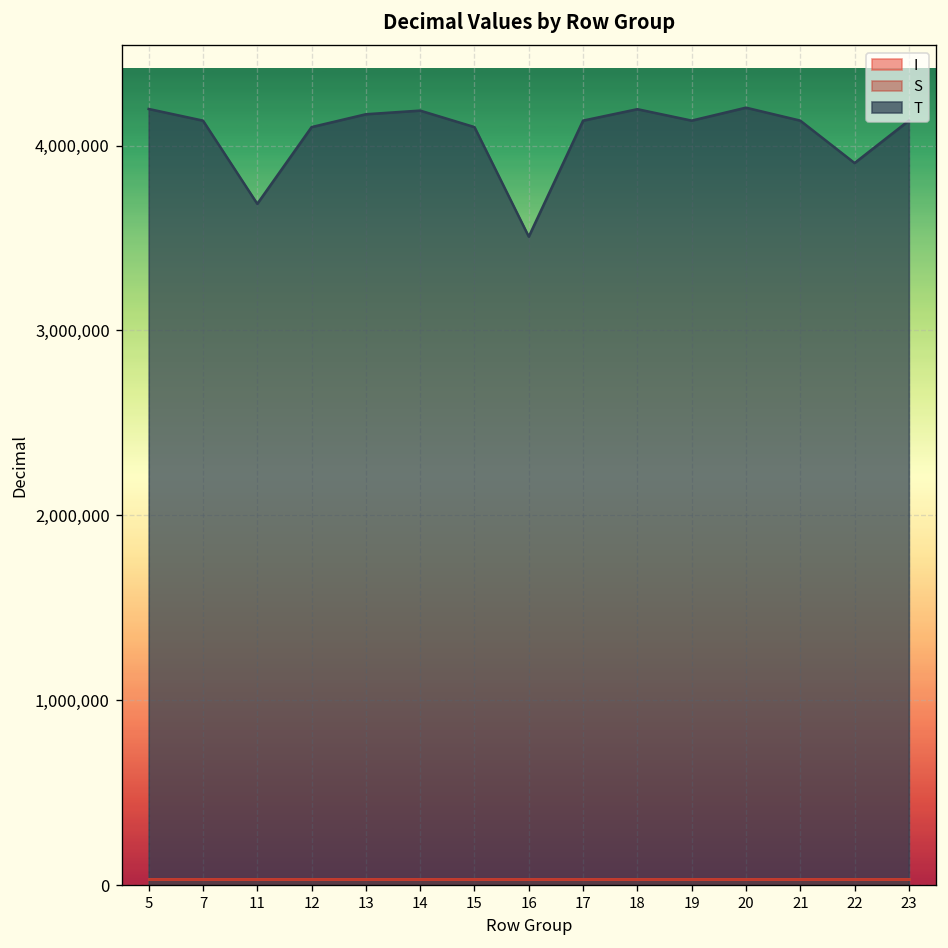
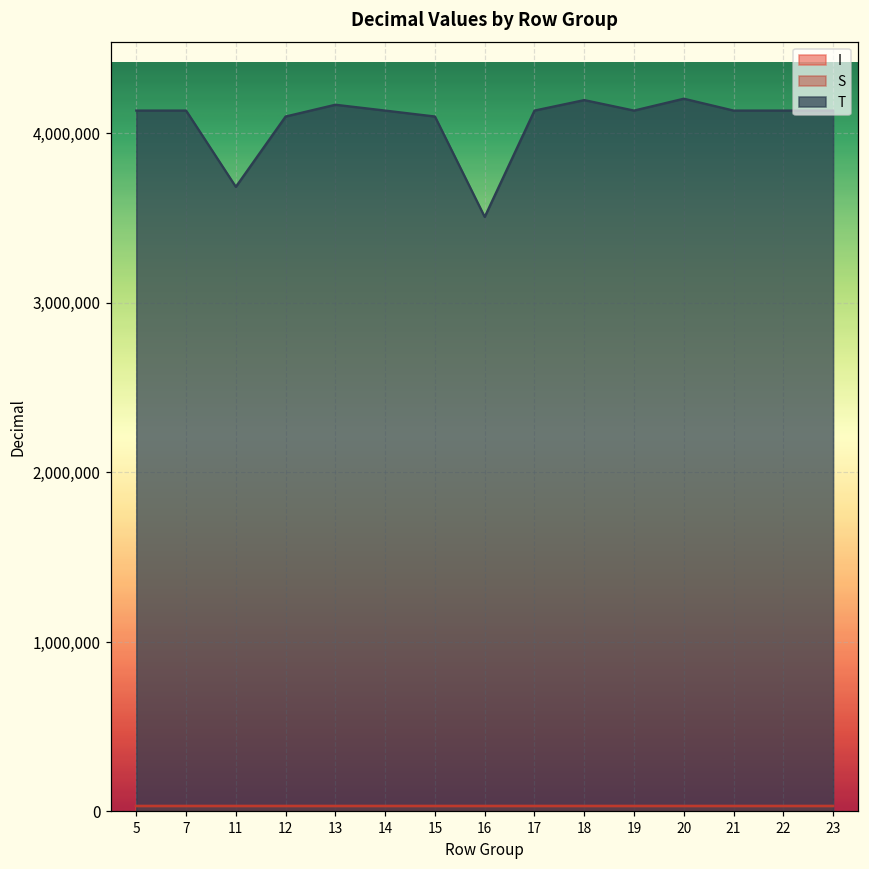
T, 5: 4,200,000 -> 4,130,000
T, 14: 4,190,000 -> 4,130,000
T, 22: 3,910,000 -> 4,130,000
